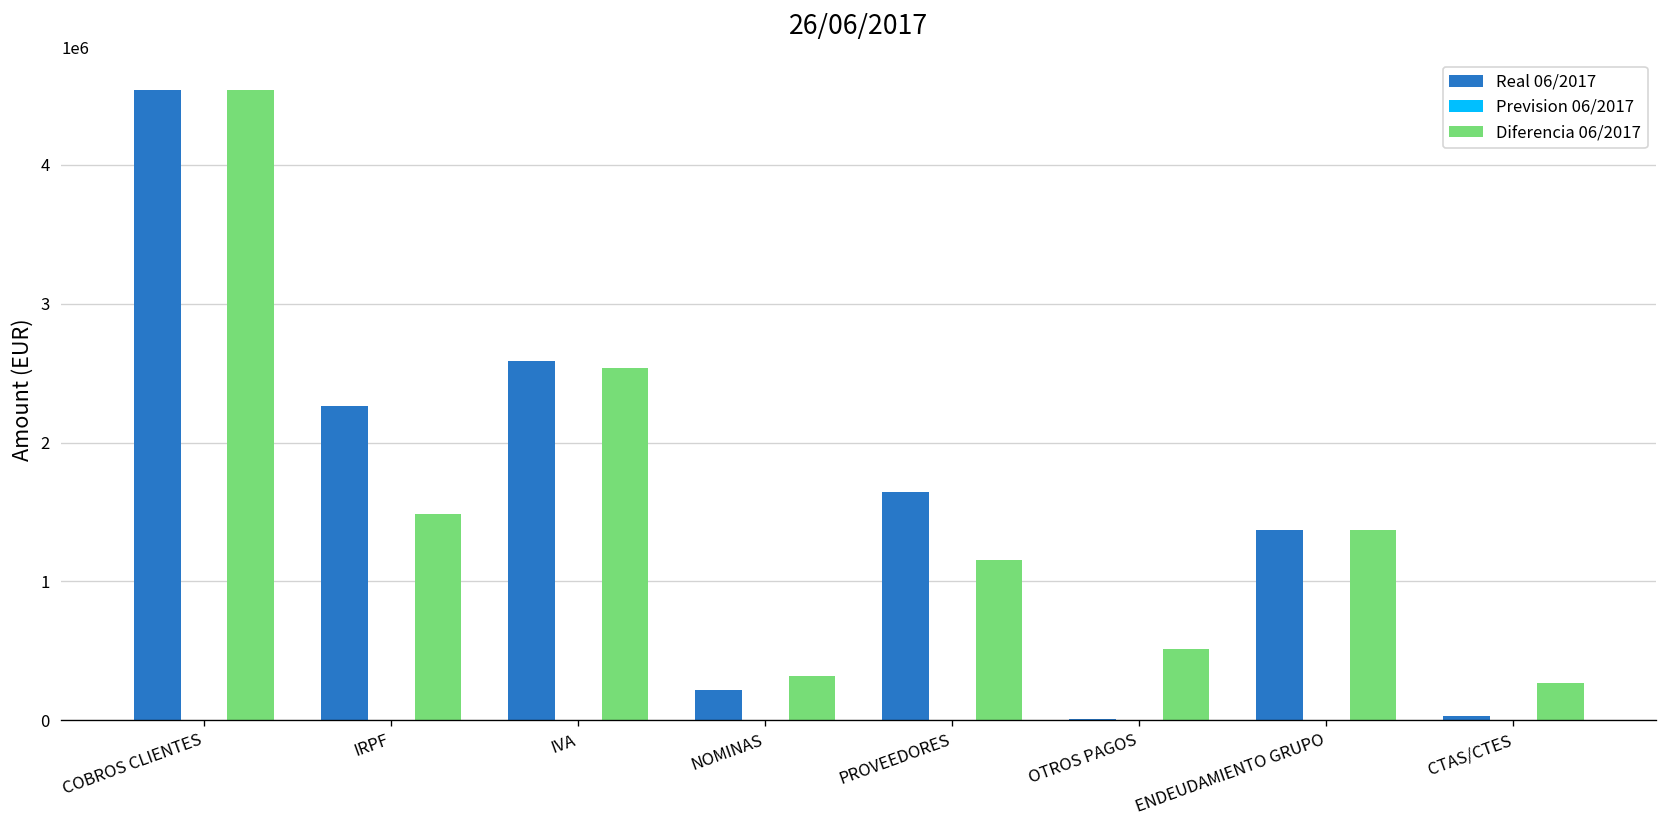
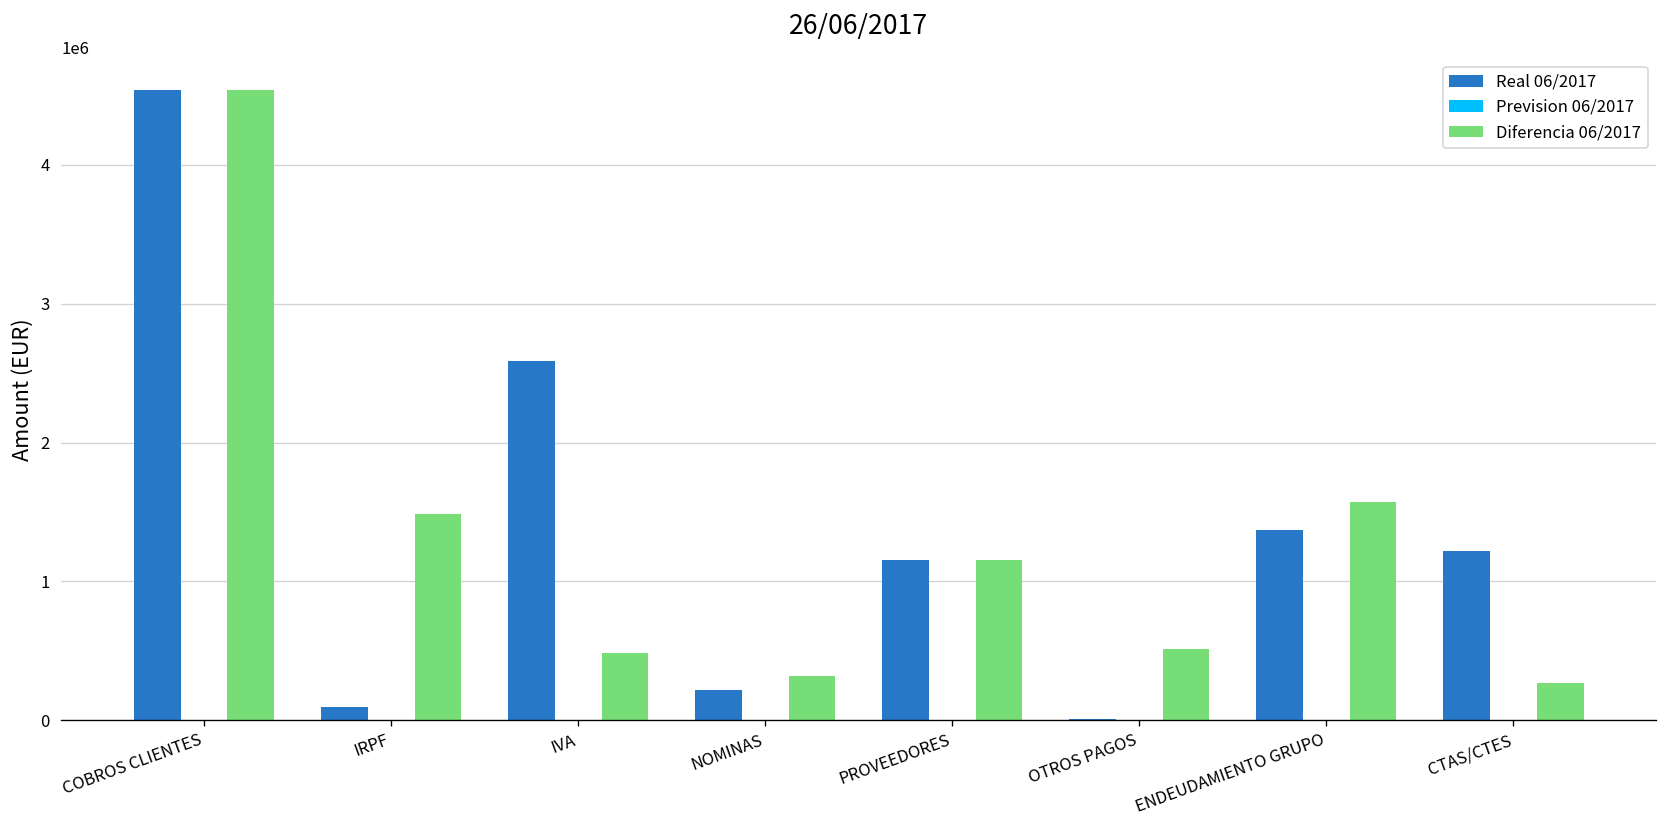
Real 06/2017, IRPF: 2260000 -> 100000
Diferencia 06/2017, IVA: 2540000 -> 480000
Real 06/2017, PROVEEDORES: 1640000 -> 1160000
Diferencia 06/2017, ENDEUDAMIENTO GRUPO: 1370000 -> 1570000
Real 06/2017, CTAS/CTES: 30000 -> 1220000
